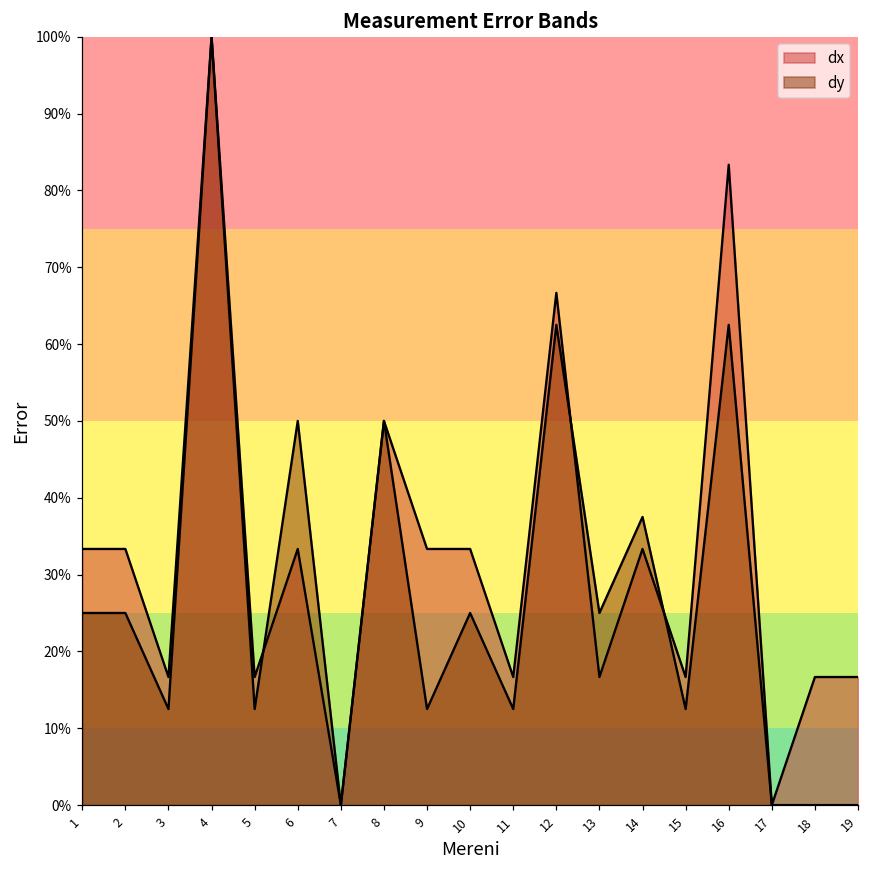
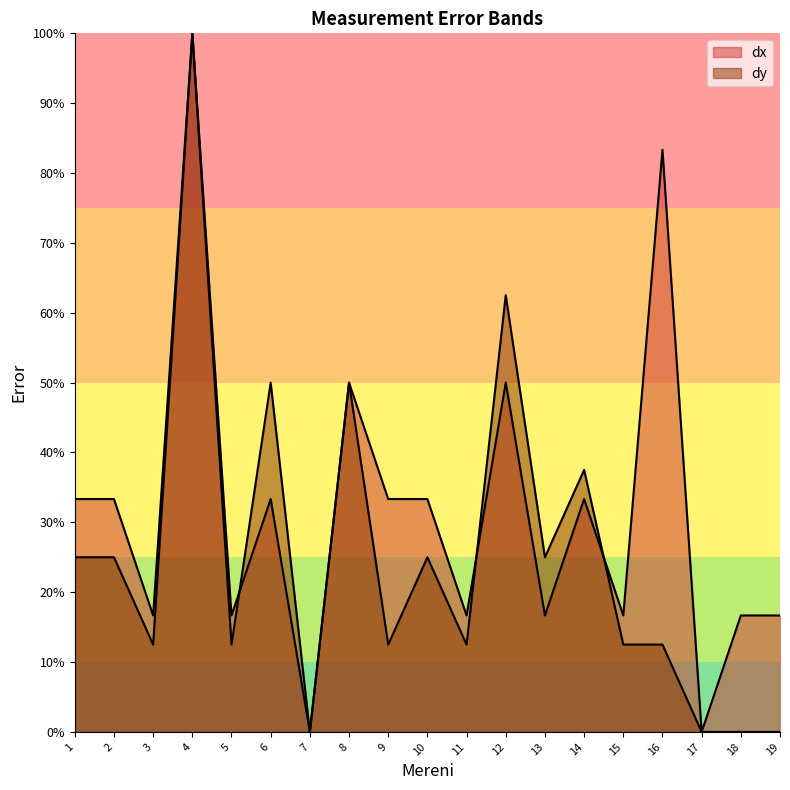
dx, 12: 67% -> 50%
dy, 16: 62% -> 12%
